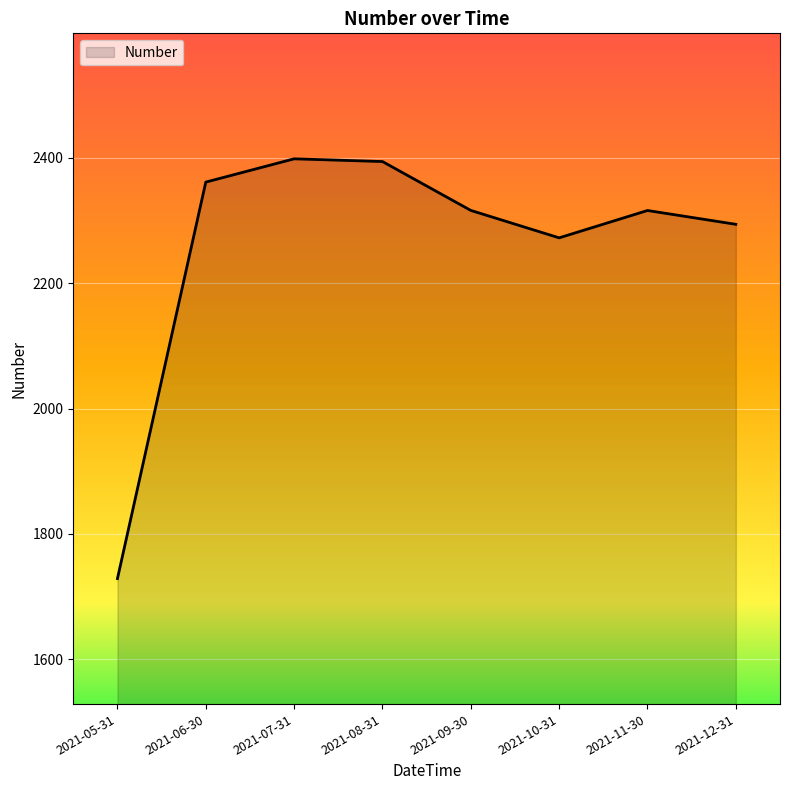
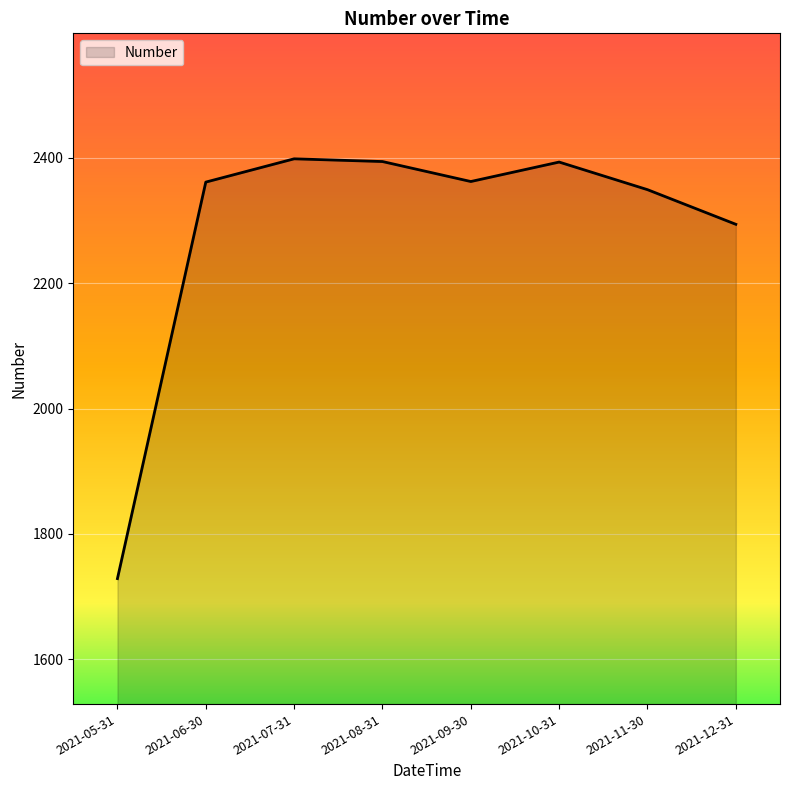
2021-09-30: 2320 -> 2360
2021-10-31: 2270 -> 2390
2021-11-30: 2320 -> 2350
